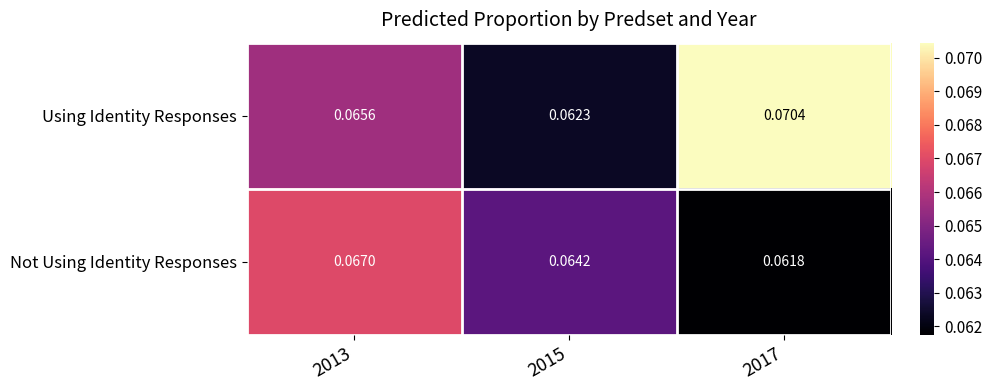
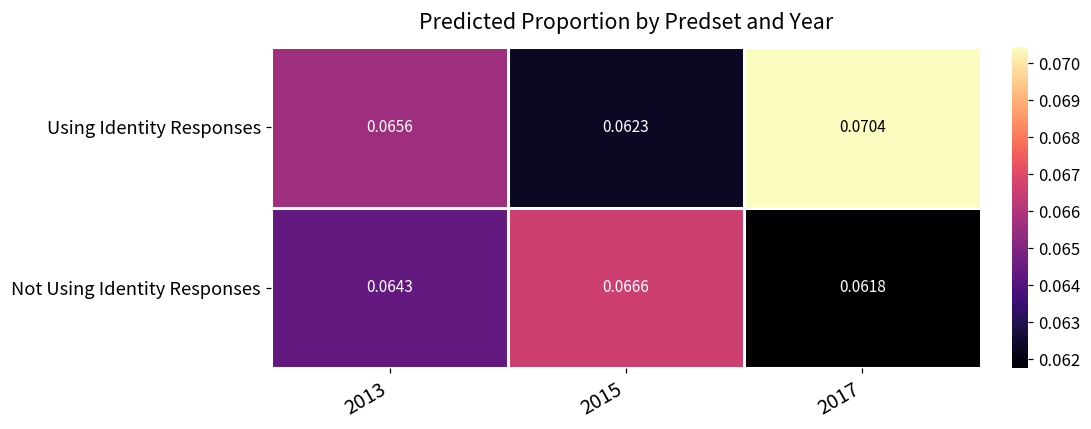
Not Using Identity Responses, 2013: 0.0670 -> 0.0643
Not Using Identity Responses, 2015: 0.0642 -> 0.0666
